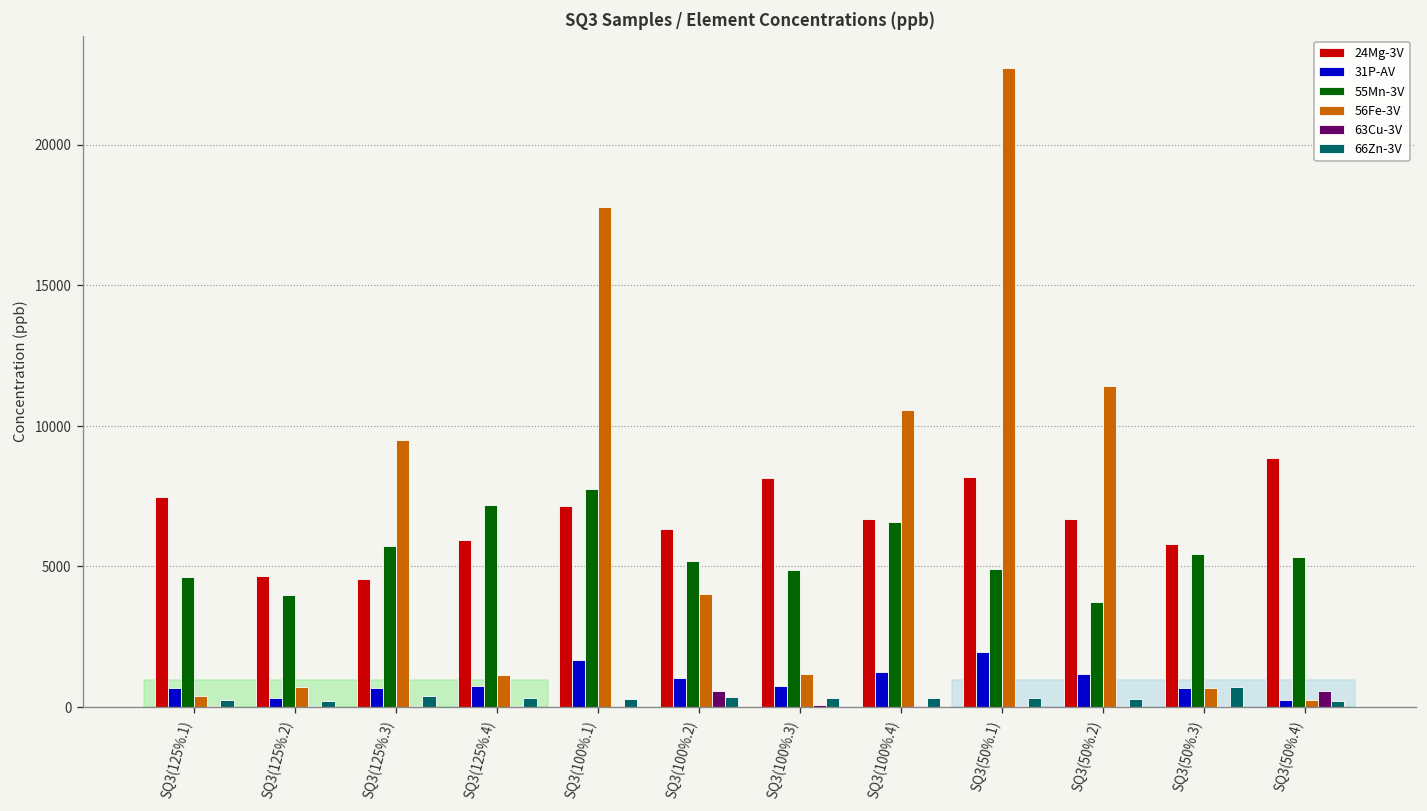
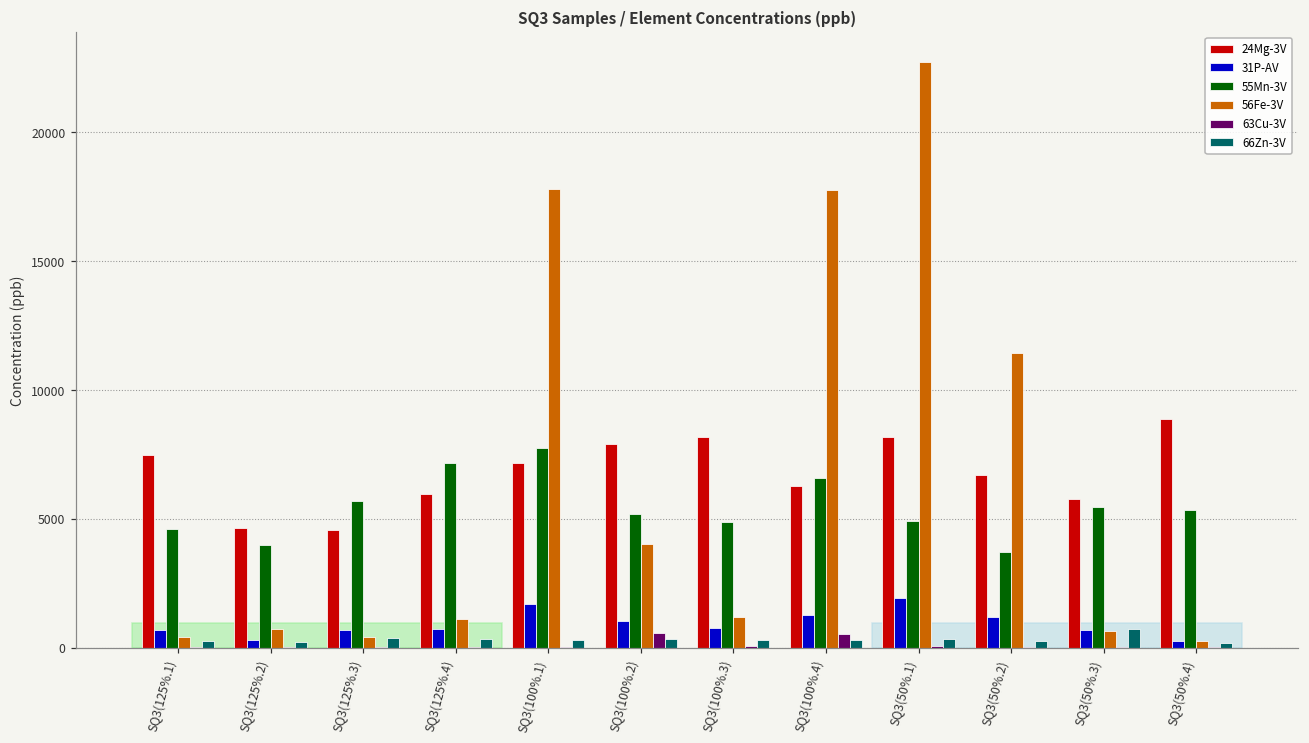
56Fe-3V, SQ3(125%.3): 9500 -> 400
24Mg-3V, SQ3(100%.2): 6300 -> 7900
24Mg-3V, SQ3(100%.4): 6700 -> 6300
56Fe-3V, SQ3(100%.4): 10500 -> 17700
63Cu-3V, SQ3(100%.4): 0 -> 500
63Cu-3V, SQ3(50%.4): 600 -> 0
